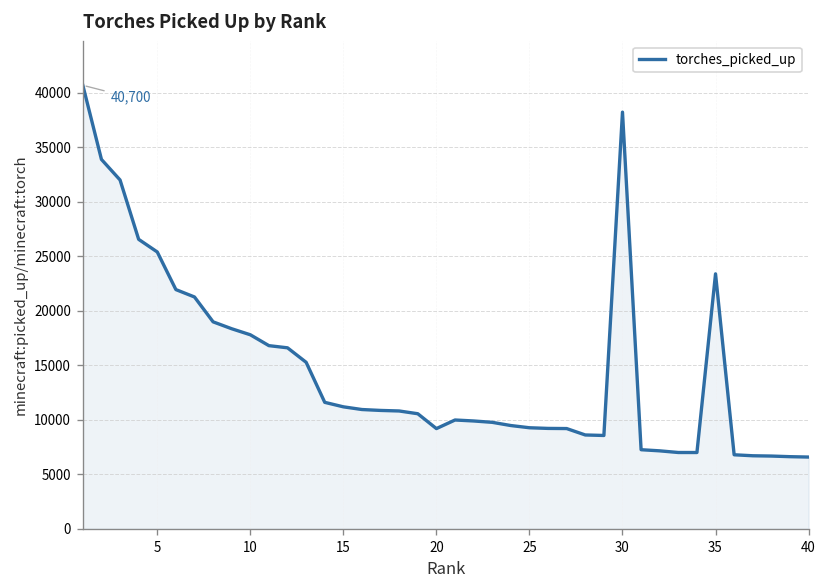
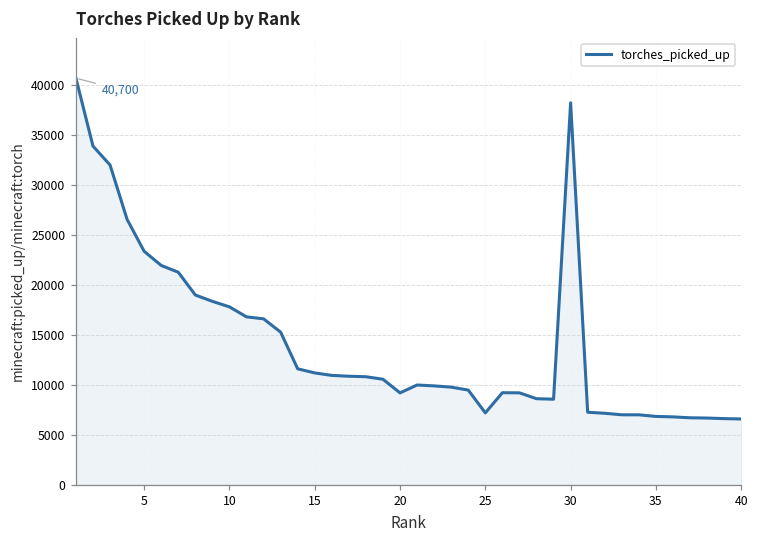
5: 25000 -> 23000
25: 9000 -> 7000
35: 23000 -> 7000
